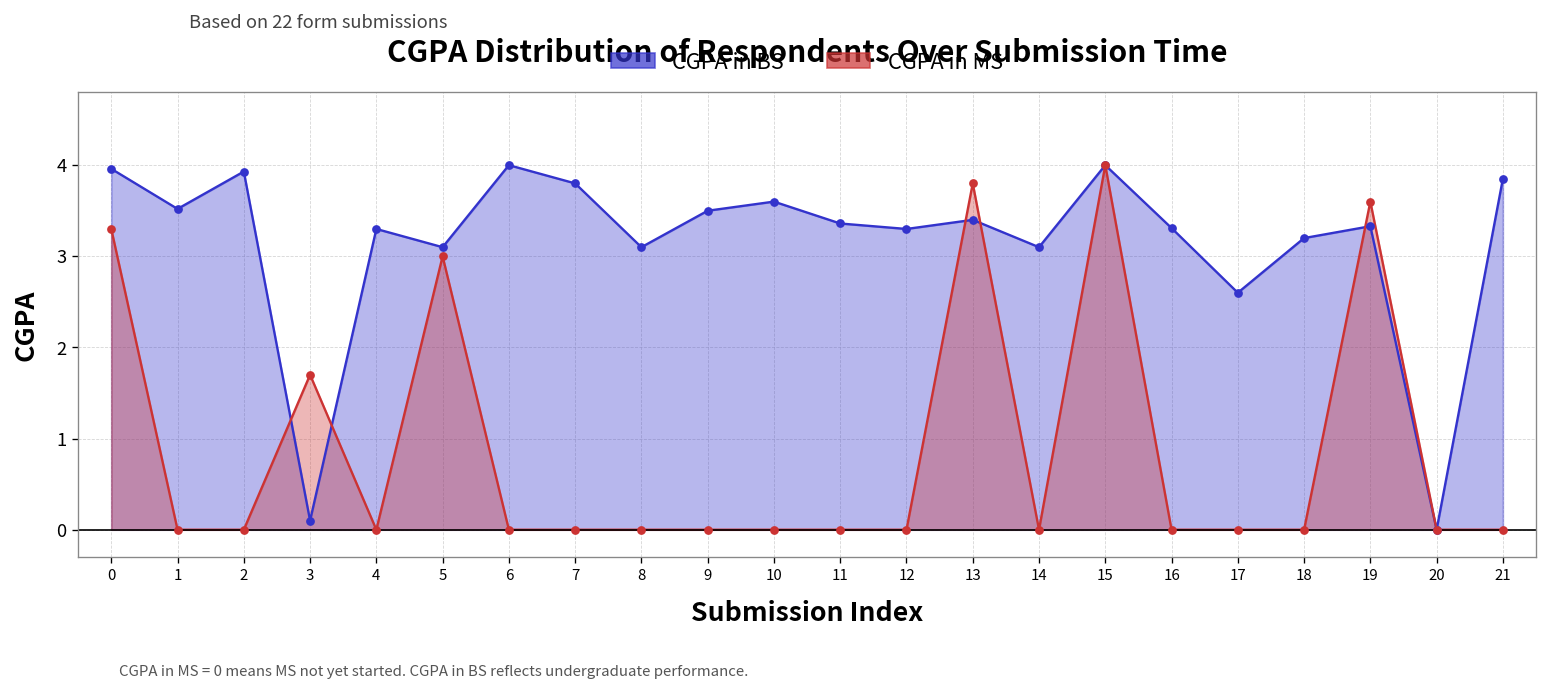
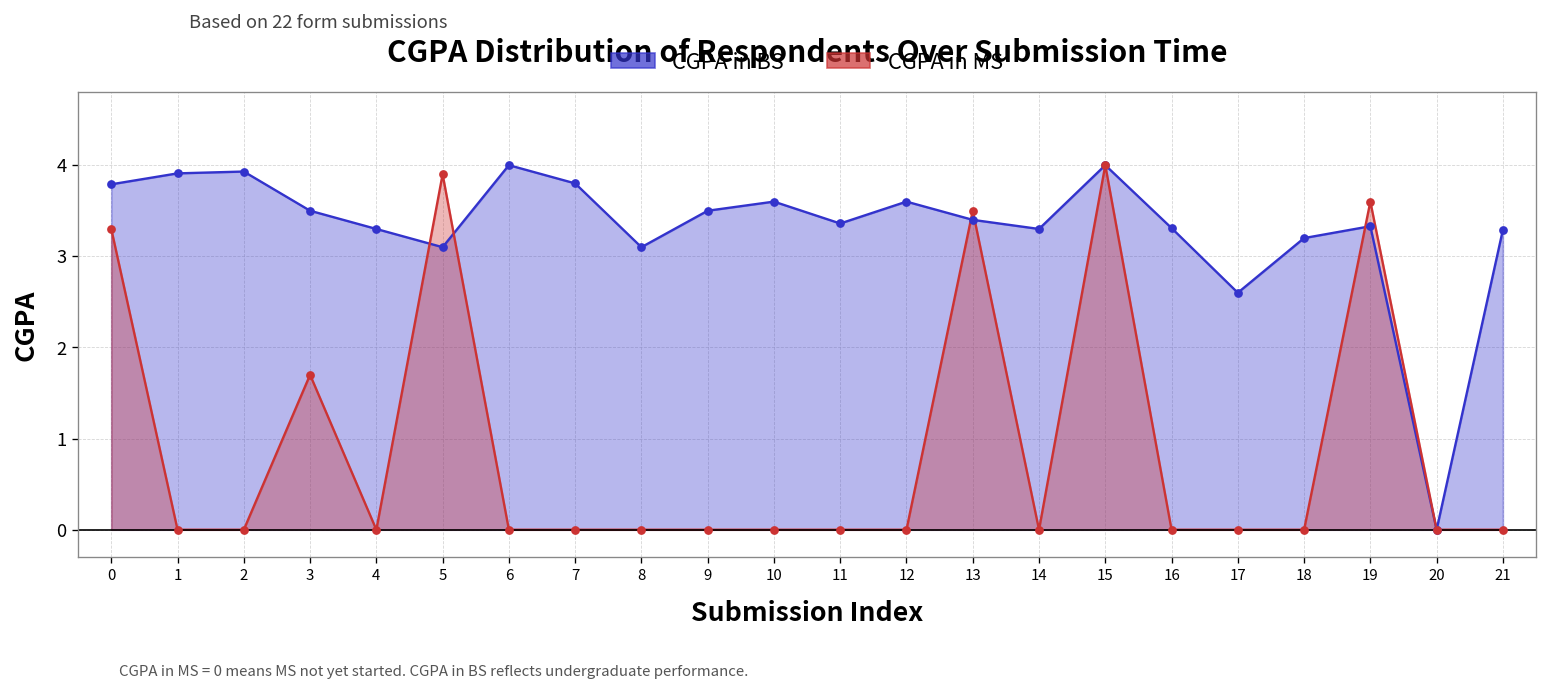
CGPA in BS, 0: 4.0 -> 3.8
CGPA in BS, 1: 3.5 -> 3.9
CGPA in BS, 3: 0.1 -> 3.5
CGPA in MS, 5: 3.0 -> 3.9
CGPA in BS, 12: 3.3 -> 3.6
CGPA in MS, 13: 3.8 -> 3.5
CGPA in BS, 14: 3.1 -> 3.3
CGPA in BS, 21: 3.9 -> 3.3
